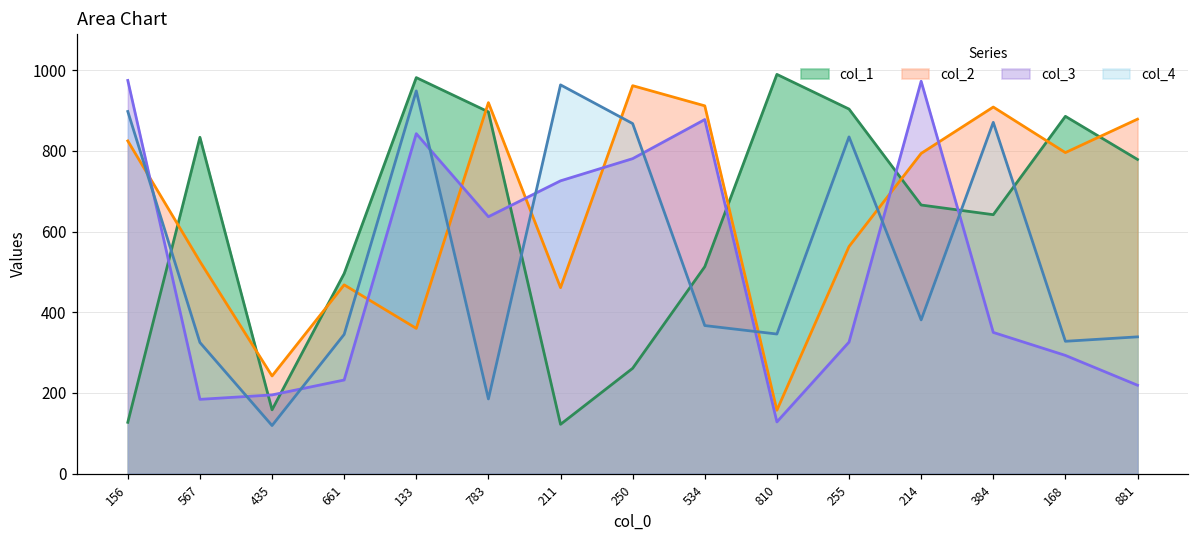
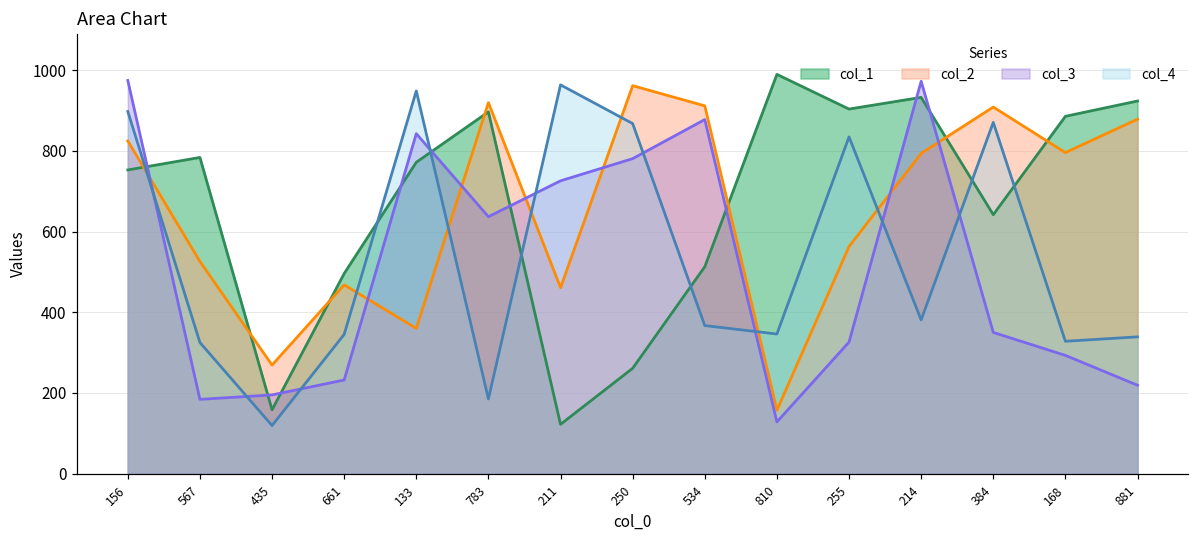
col_1, 156: 130 -> 750
col_1, 567: 830 -> 780
col_2, 435: 240 -> 270
col_1, 133: 980 -> 770
col_1, 214: 670 -> 930
col_1, 881: 780 -> 920
